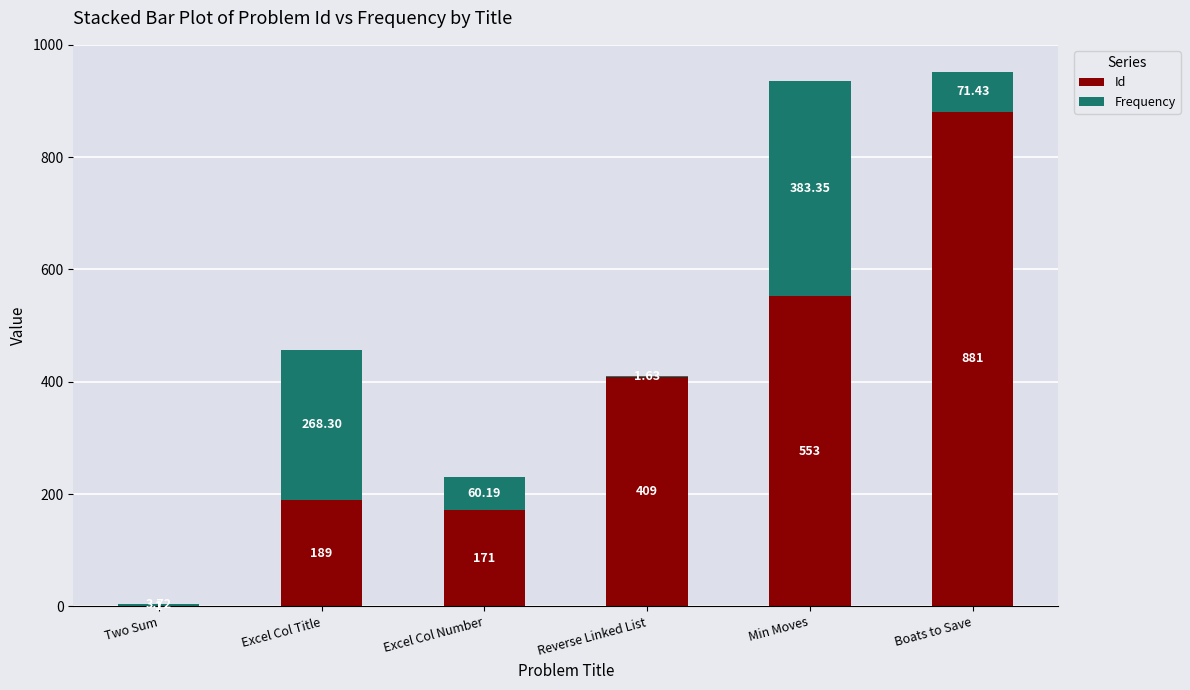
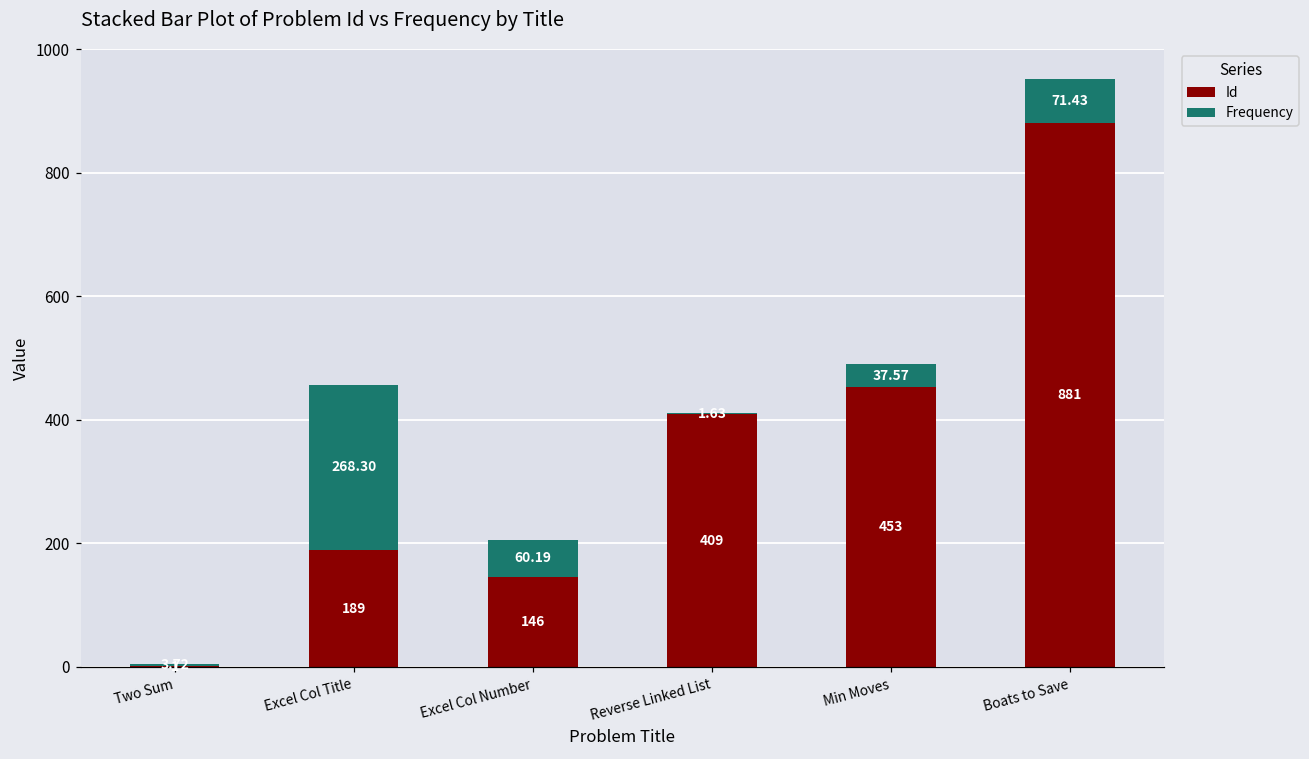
Id, Excel Col Number: 171 -> 146
Id, Min Moves: 553 -> 453
Frequency, Min Moves: 383.35 -> 37.57
